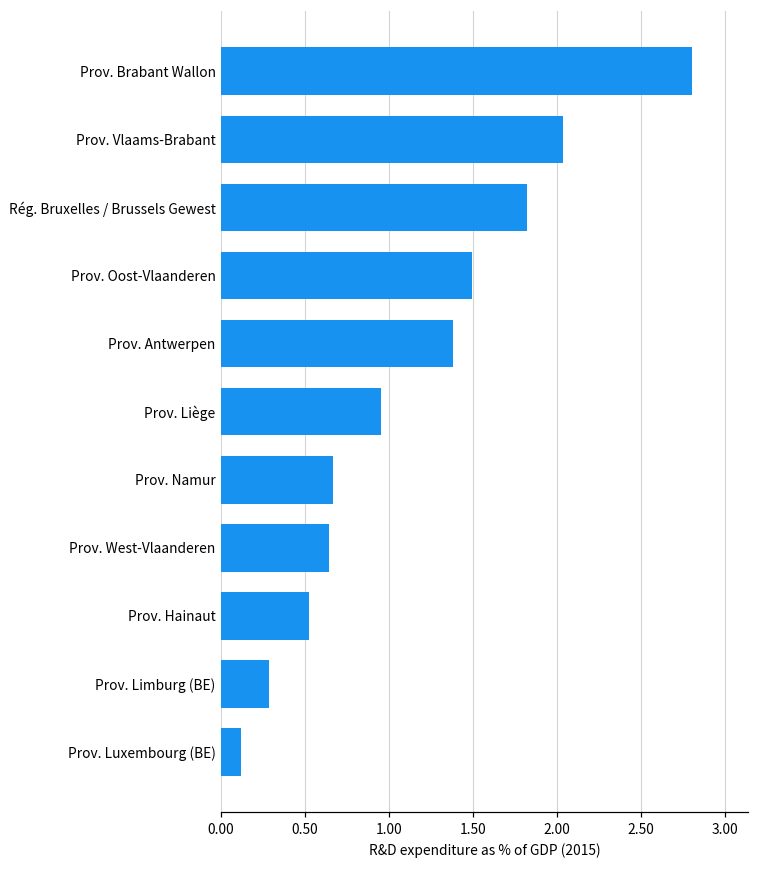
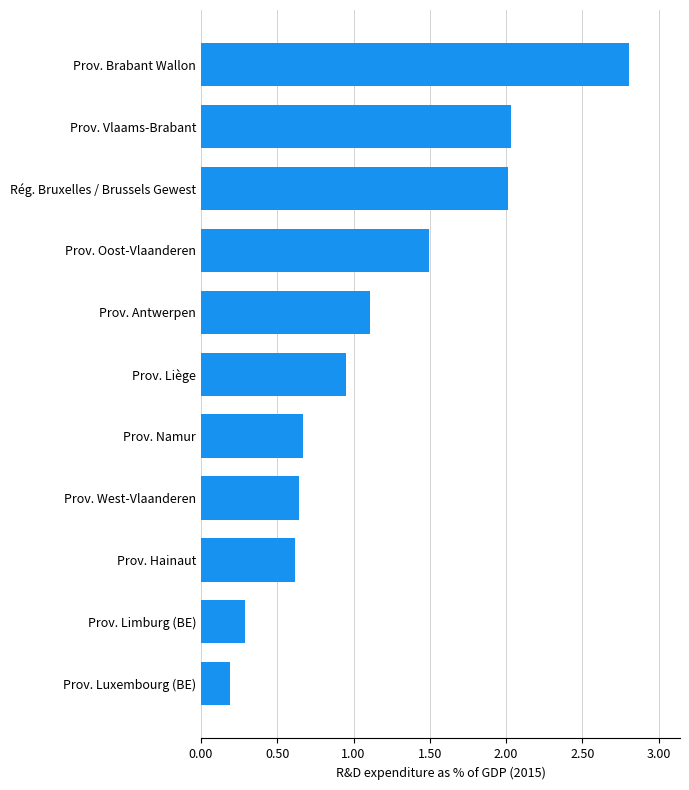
Rég. Bruxelles / Brussels Gewest: 1.82 -> 2.01
Prov. Antwerpen: 1.38 -> 1.10
Prov. Hainaut: 0.53 -> 0.62
Prov. Luxembourg (BE): 0.12 -> 0.19
